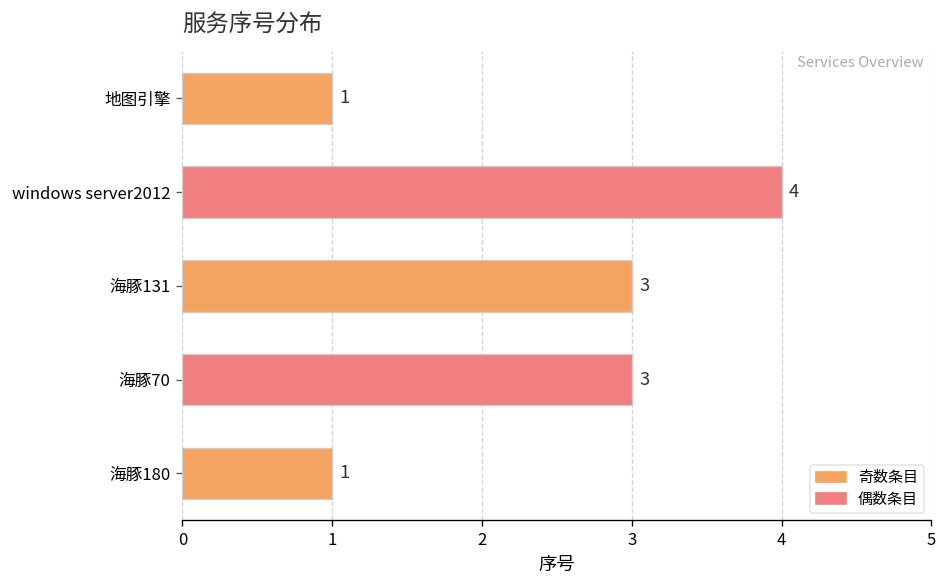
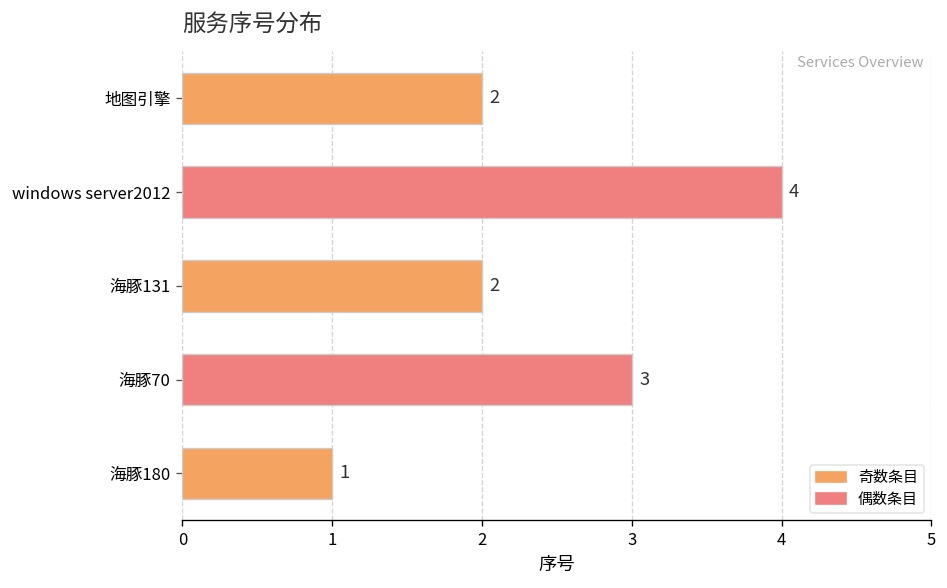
地图引擎: 1 -> 2
海豚131: 3 -> 2
